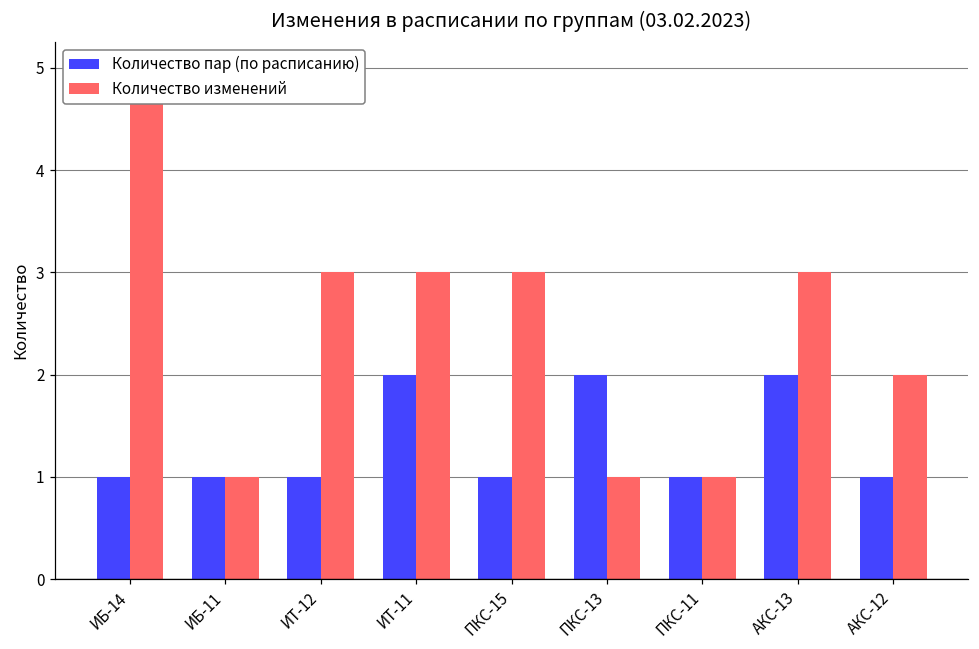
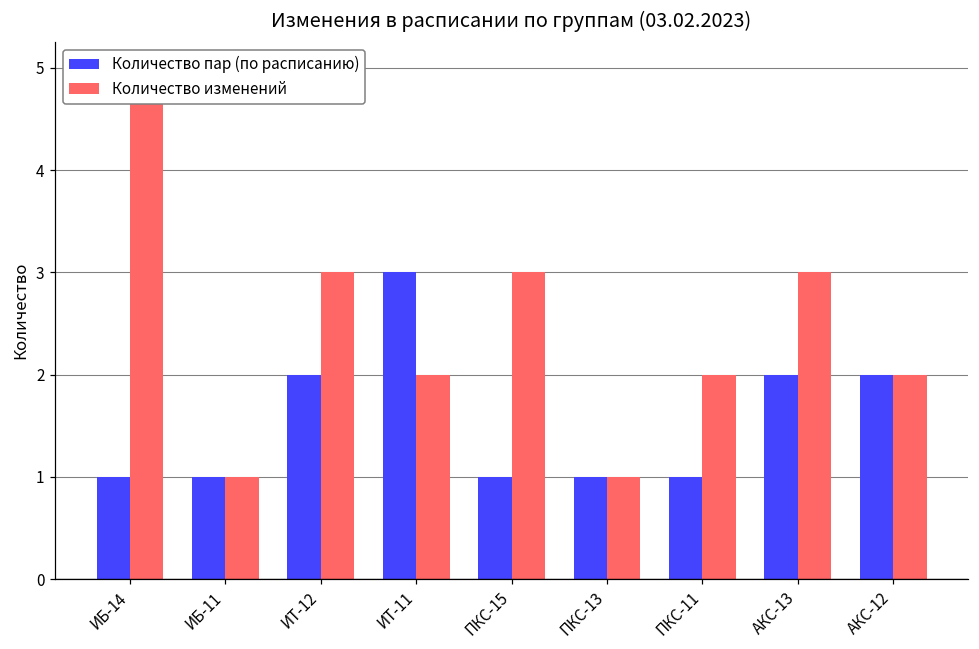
Количество пар (по расписанию), ИТ-12: 1 -> 2
Количество пар (по расписанию), ИТ-11: 2 -> 3
Количество изменений, ИТ-11: 3 -> 2
Количество пар (по расписанию), ПКС-13: 2 -> 1
Количество изменений, ПКС-11: 1 -> 2
Количество пар (по расписанию), АКС-12: 1 -> 2
